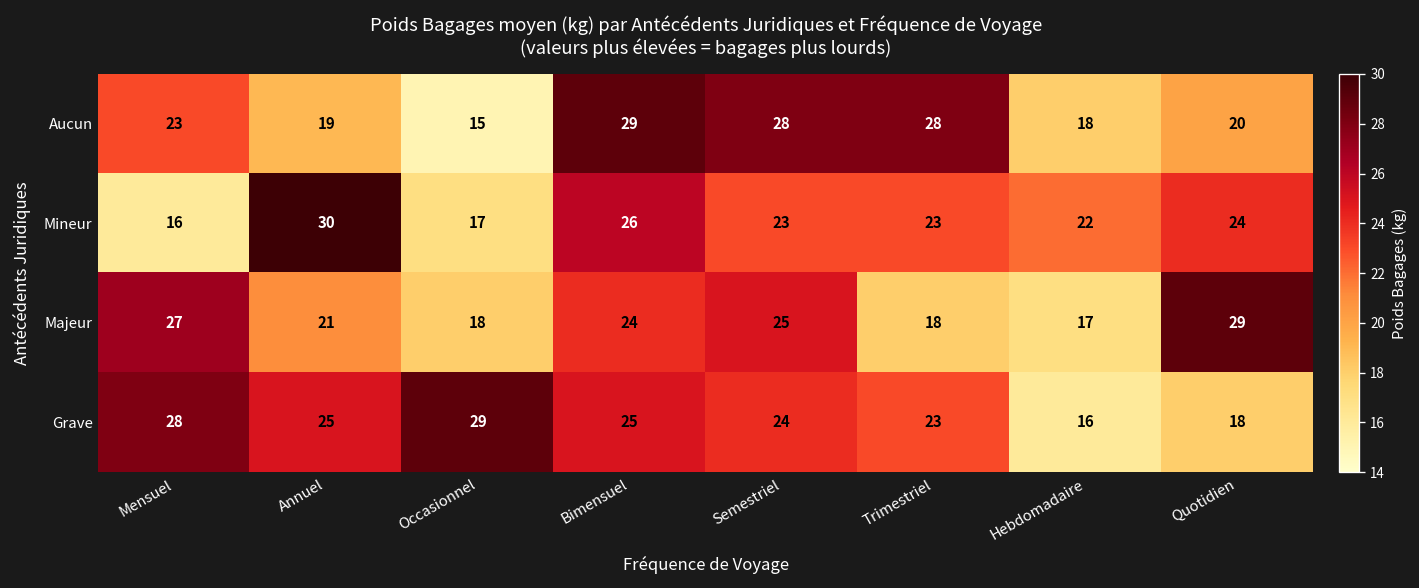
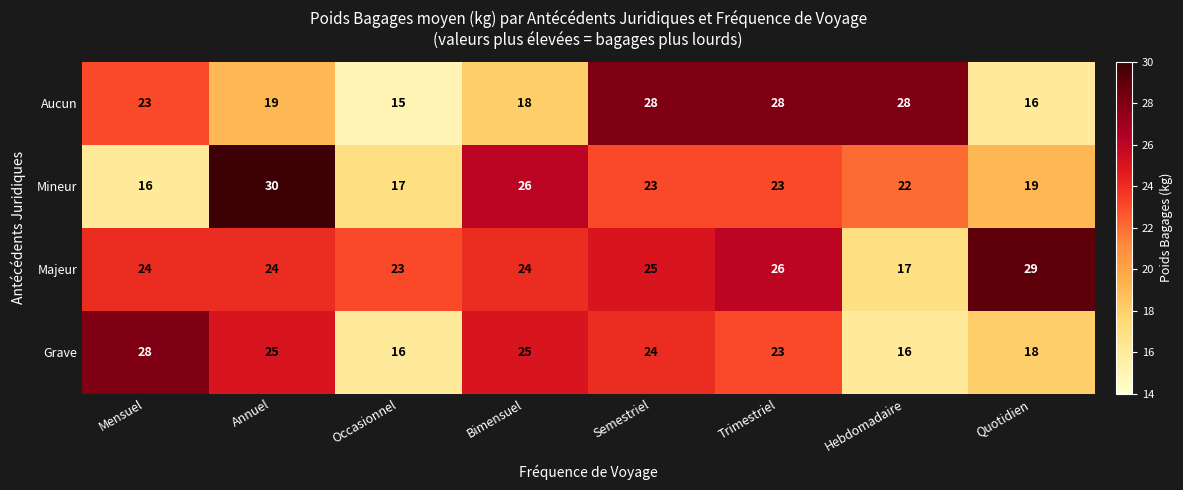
Aucun, Bimensuel: 29 -> 18
Aucun, Hebdomadaire: 18 -> 28
Aucun, Quotidien: 20 -> 16
Mineur, Quotidien: 24 -> 19
Majeur, Mensuel: 27 -> 24
Majeur, Annuel: 21 -> 24
Majeur, Occasionnel: 18 -> 23
Majeur, Trimestriel: 18 -> 26
Grave, Occasionnel: 29 -> 16
